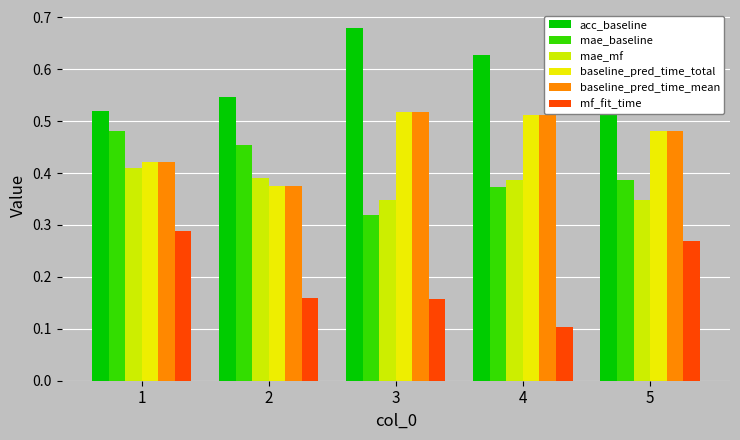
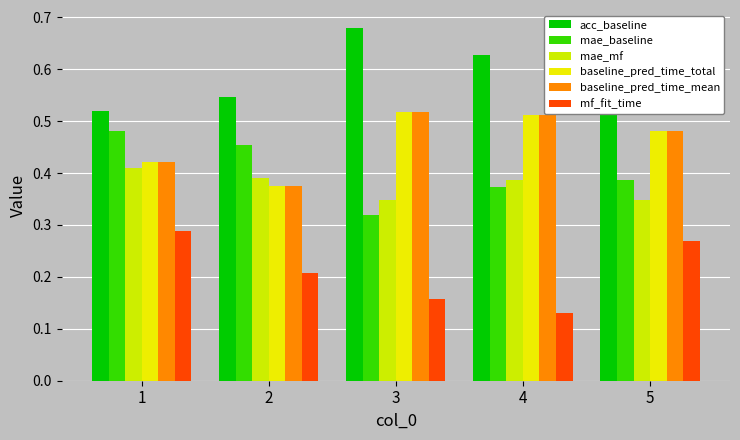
mf_fit_time, 2: 0.16 -> 0.21
mf_fit_time, 4: 0.10 -> 0.13
